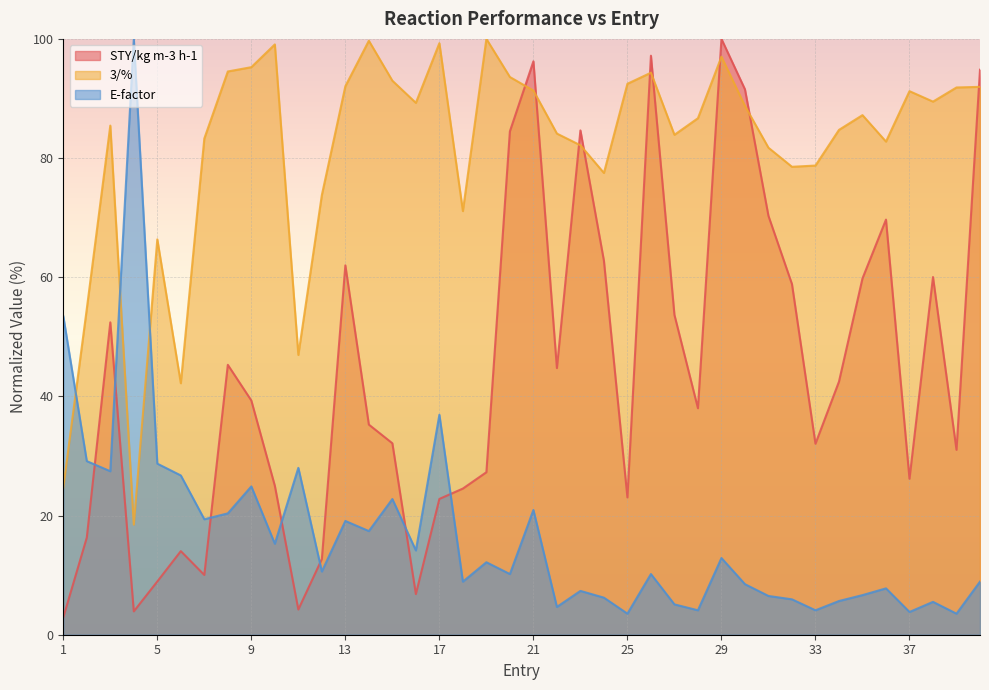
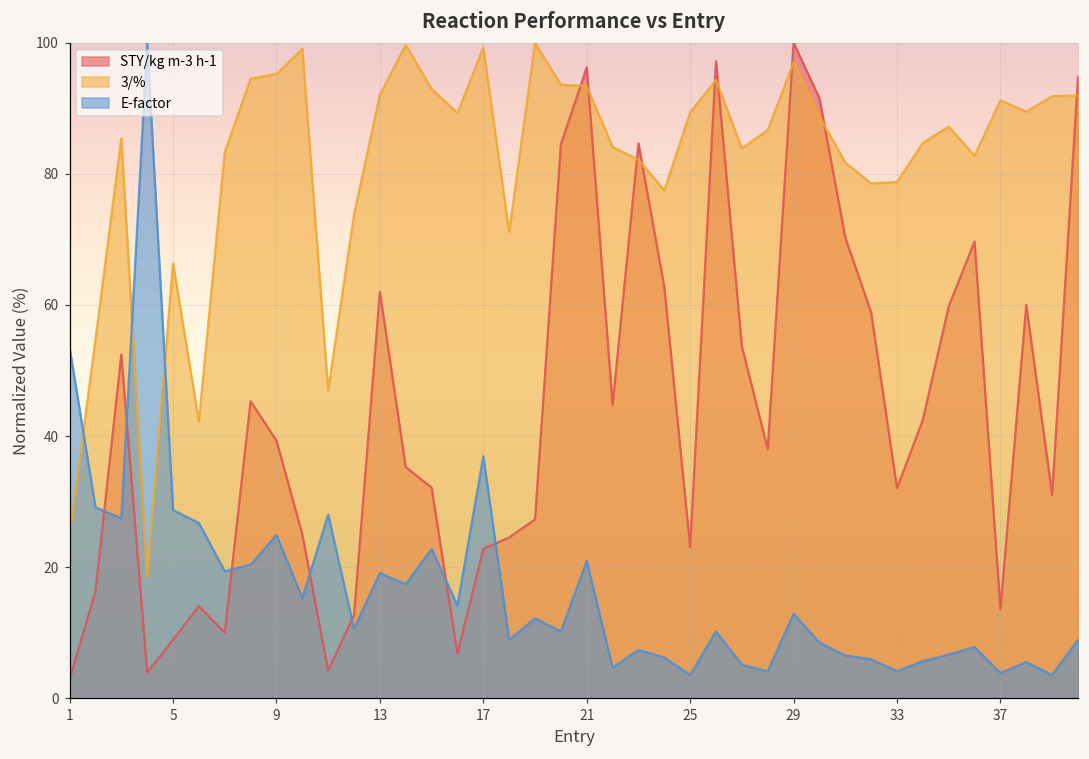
3/%, 21: 91 -> 93
3/%, 25: 92 -> 89
STY/kg m-3 h-1, 37: 26 -> 14
